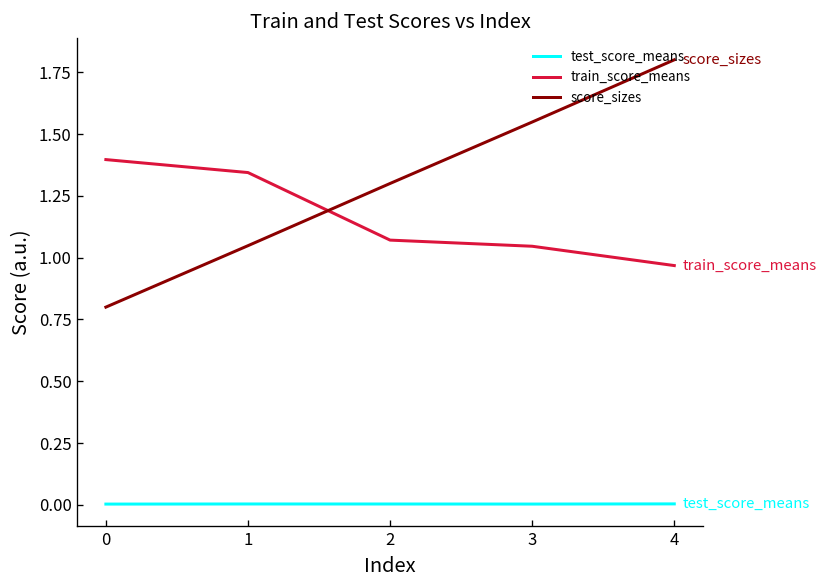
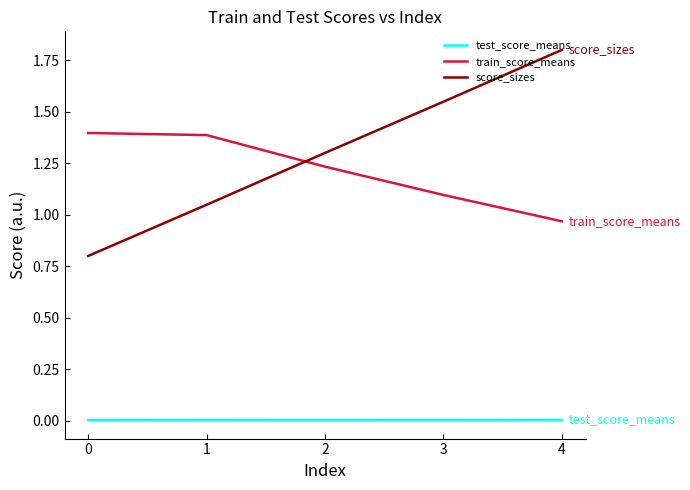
train_score_means, 1: 1.34 -> 1.39
train_score_means, 2: 1.07 -> 1.23
train_score_means, 3: 1.05 -> 1.10
